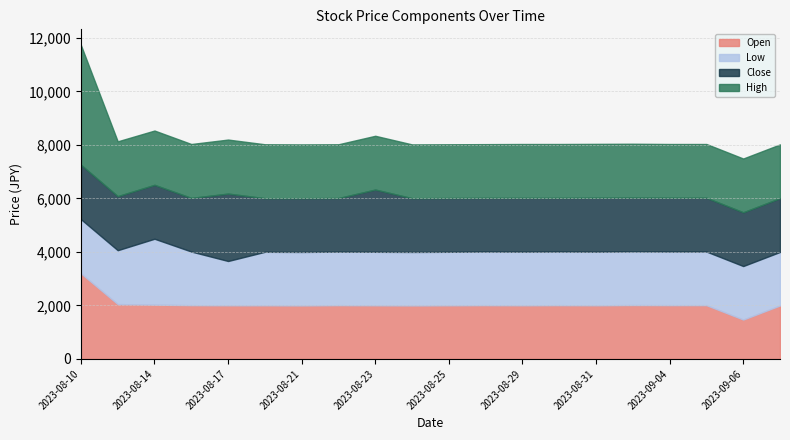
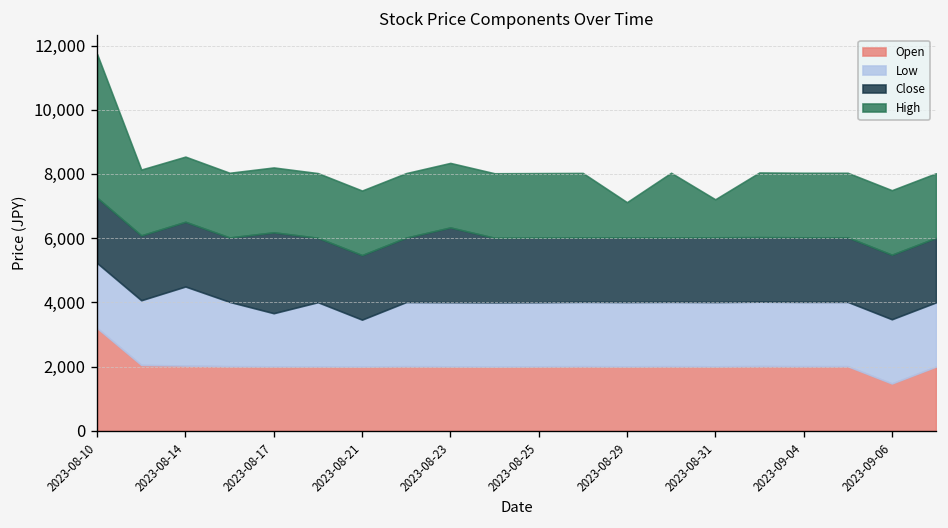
Low, 2023-08-21: 2,000 -> 1,500
High, 2023-08-29: 2,000 -> 1,100
High, 2023-08-31: 2,000 -> 1,200
